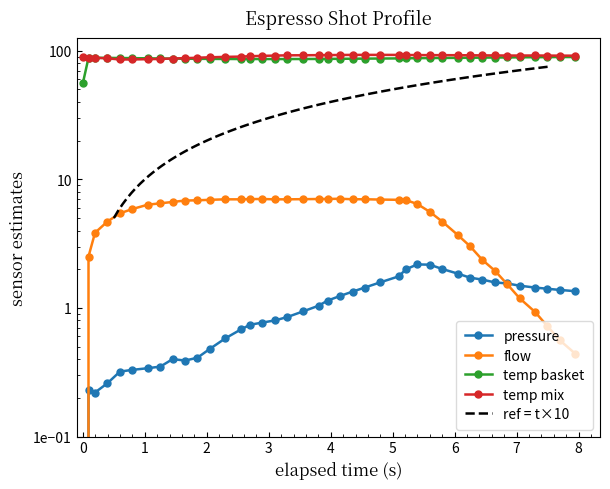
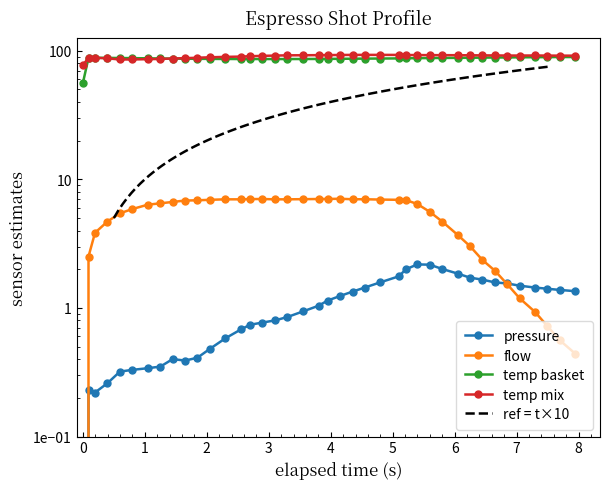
temp mix, 0: 90 -> 80
